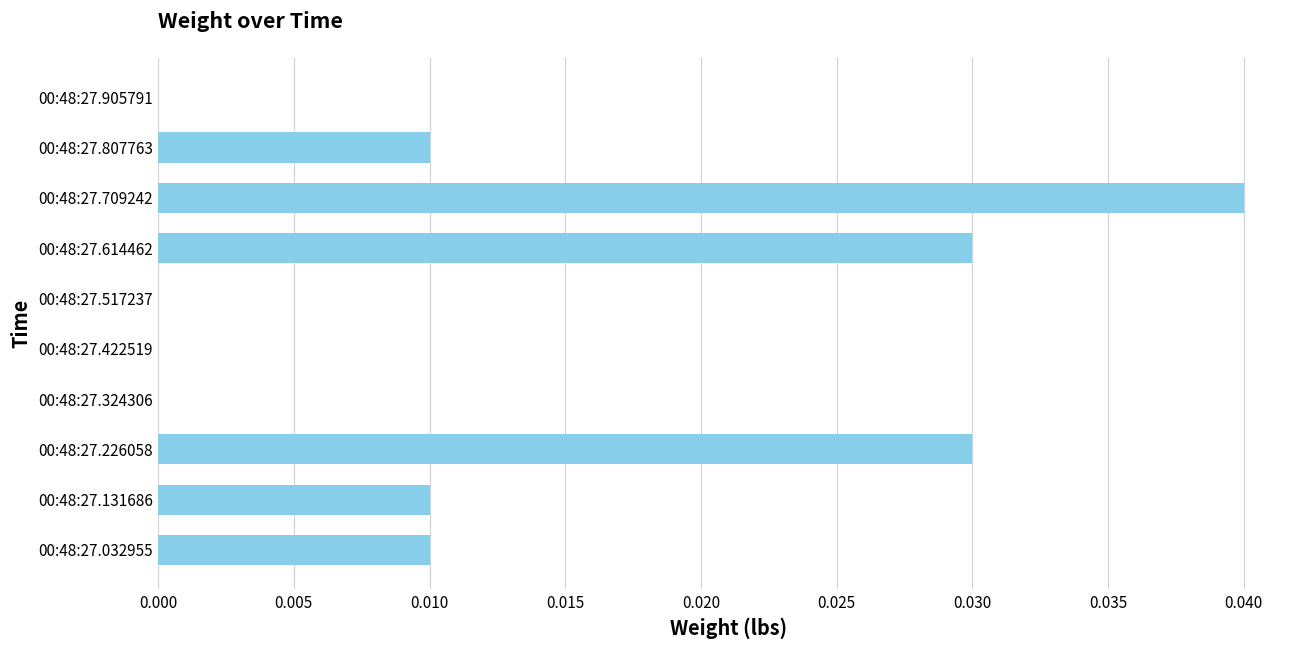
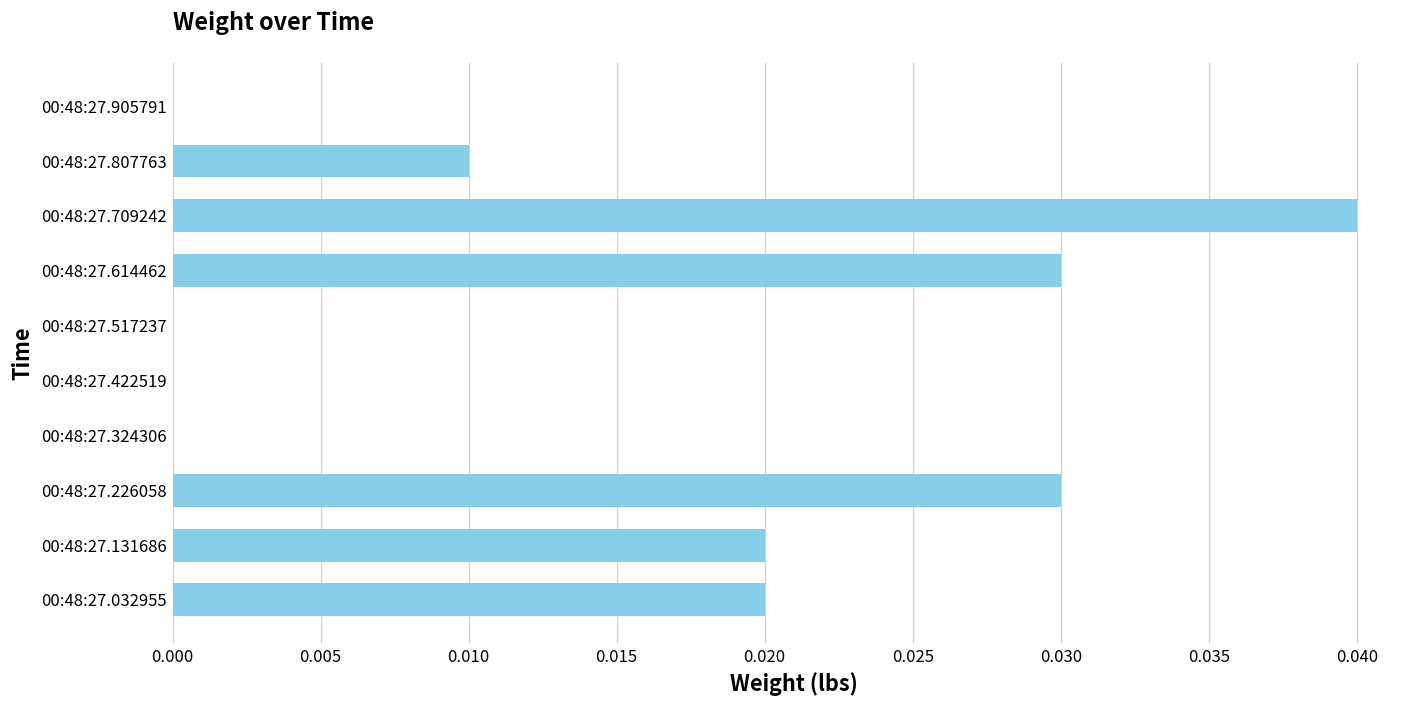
00:48:27.131686: 0.01 -> 0.02
00:48:27.032955: 0.01 -> 0.02
